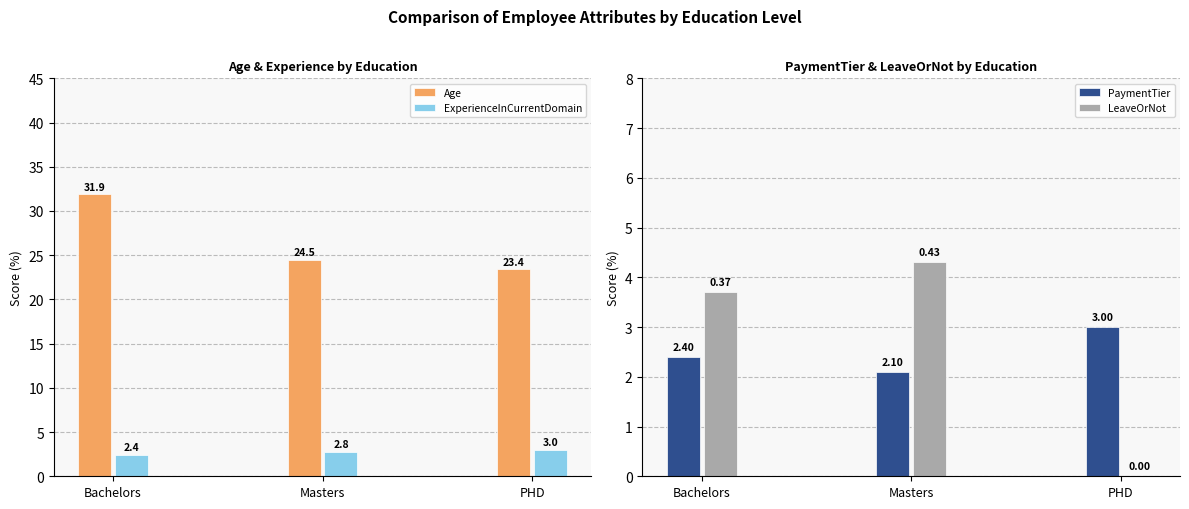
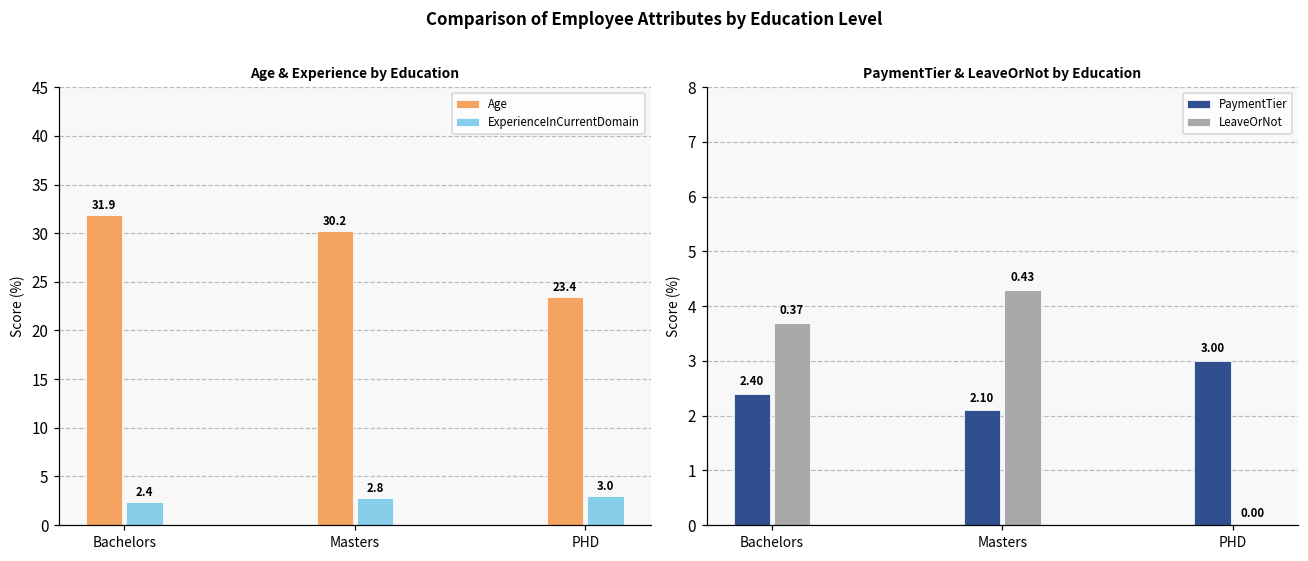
Age & Experience by Education, Age, Masters: 24.5 -> 30.2
